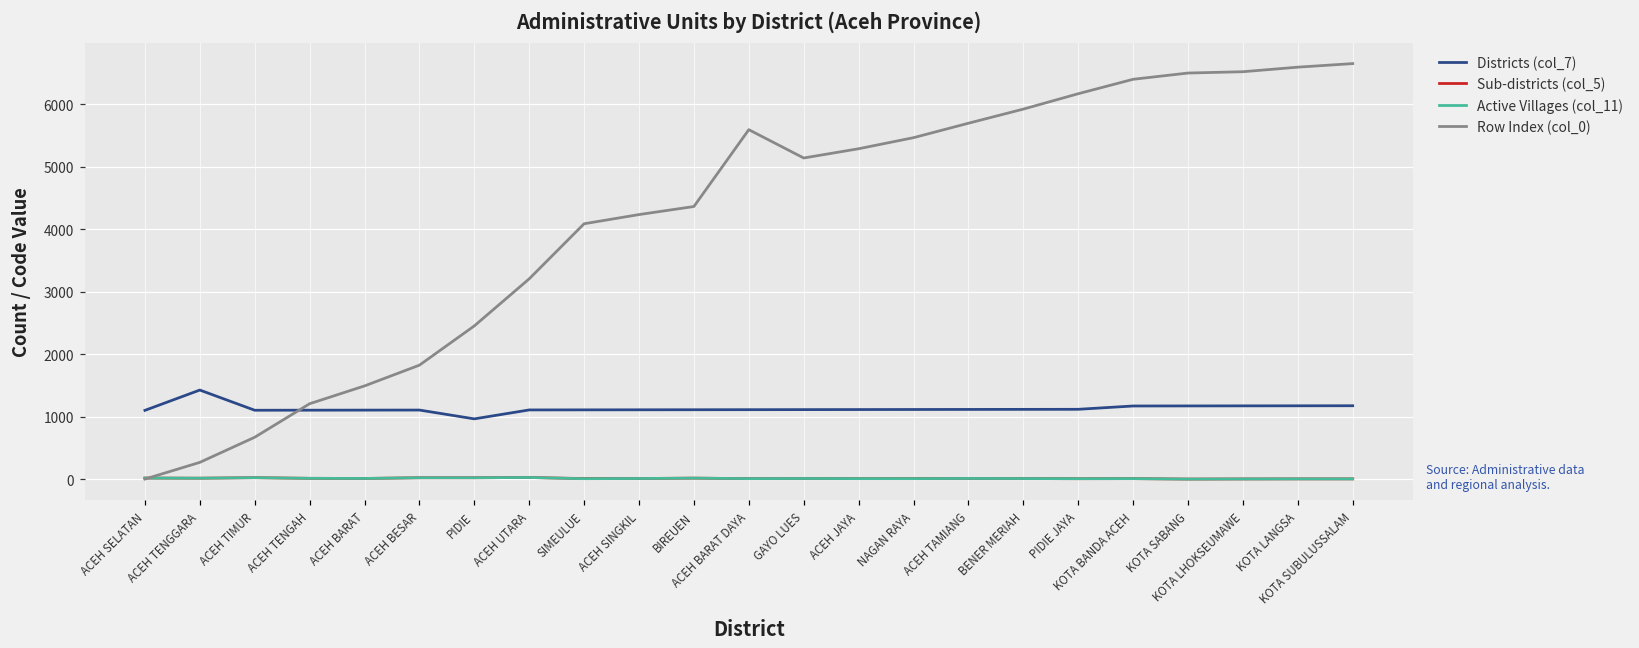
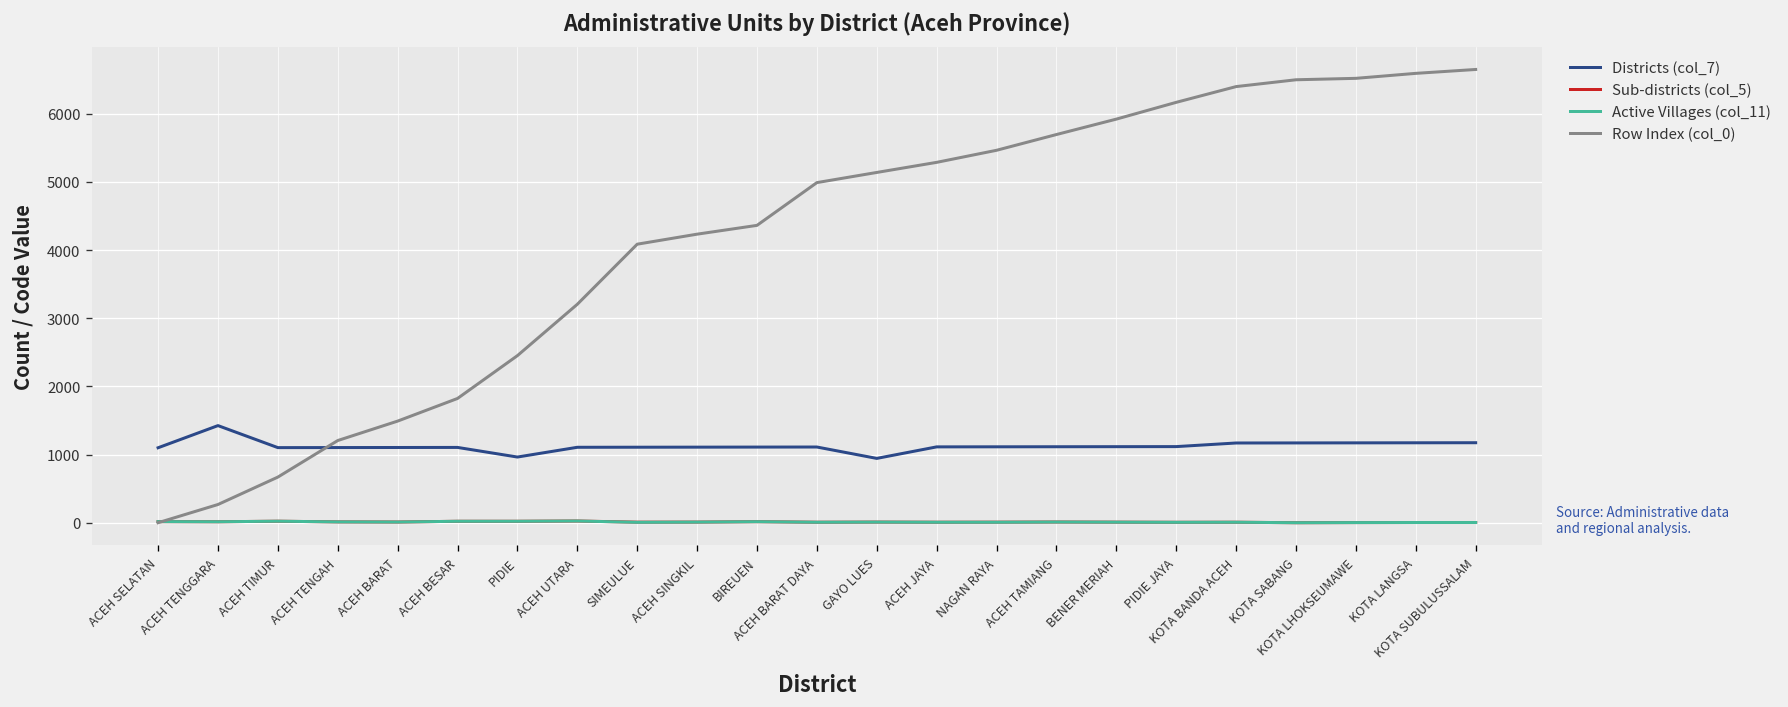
Row Index (col_0), ACEH BARAT DAYA: 5600 -> 5000
Districts (col_7), GAYO LUES: 1100 -> 900
